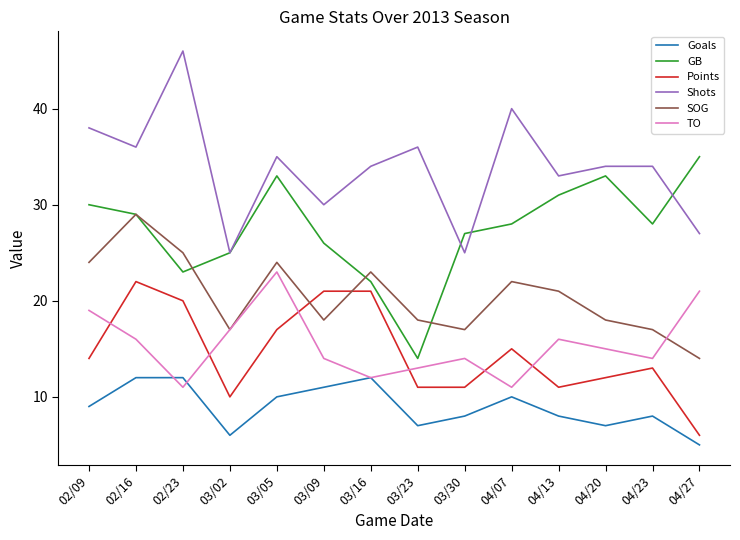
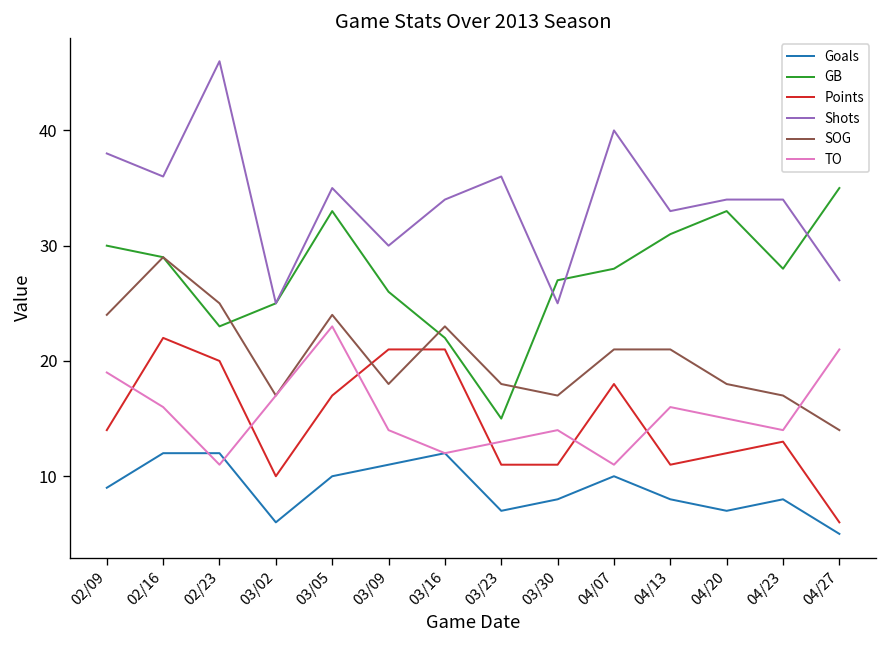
GB, 03/23: 14 -> 15
Points, 04/07: 15 -> 18
SOG, 04/07: 22 -> 21
